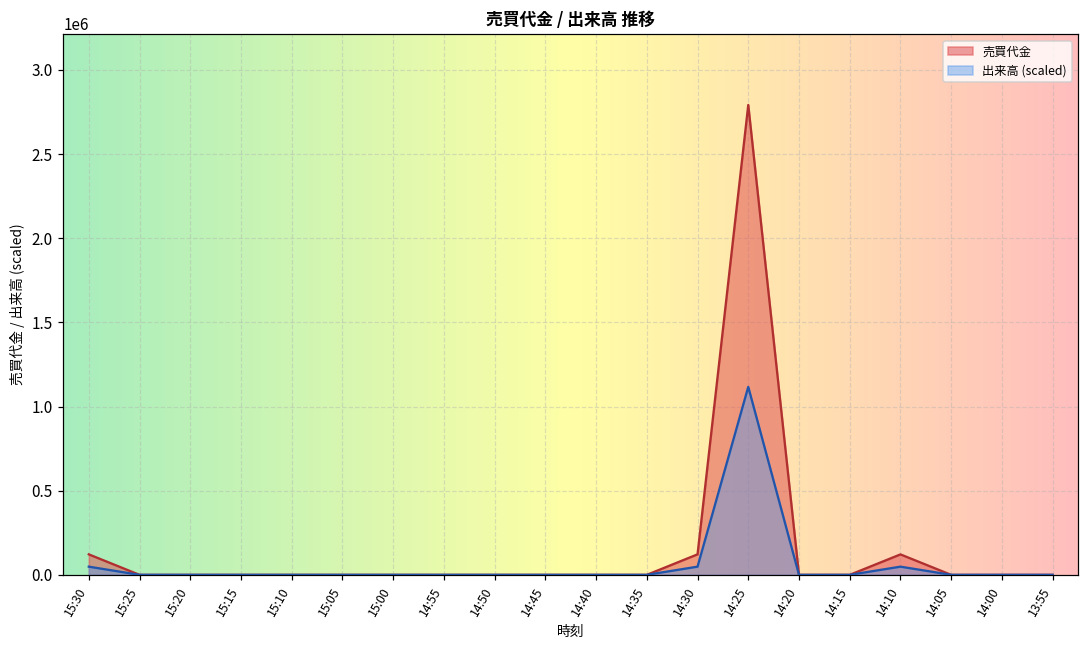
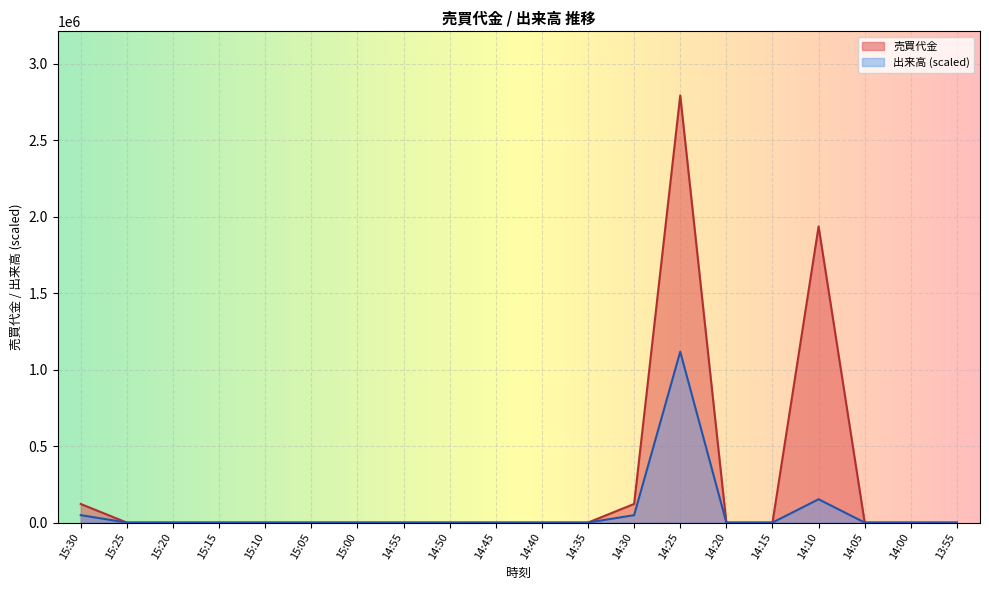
売買代金, 14:10: 120000 -> 1940000
出来高 (scaled), 14:10: 50000 -> 150000
